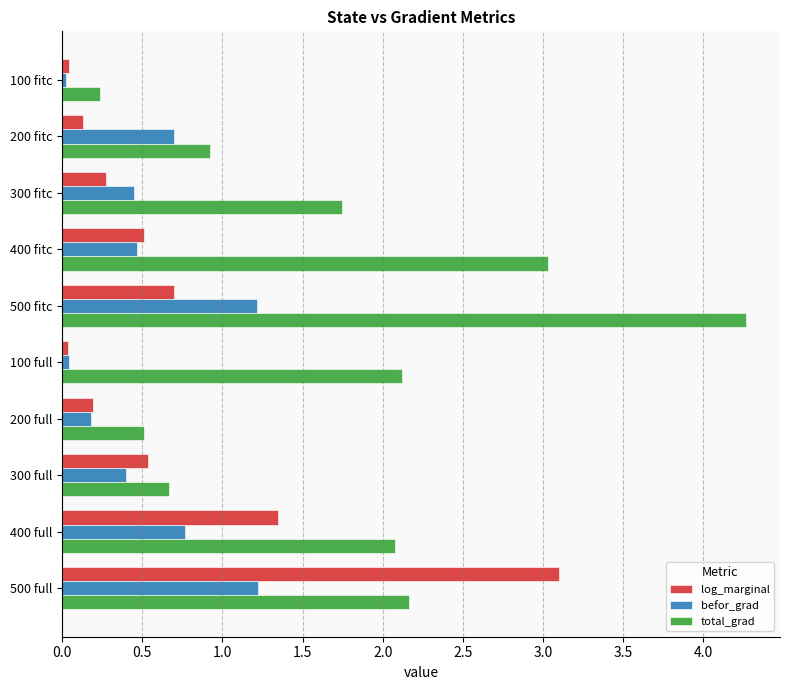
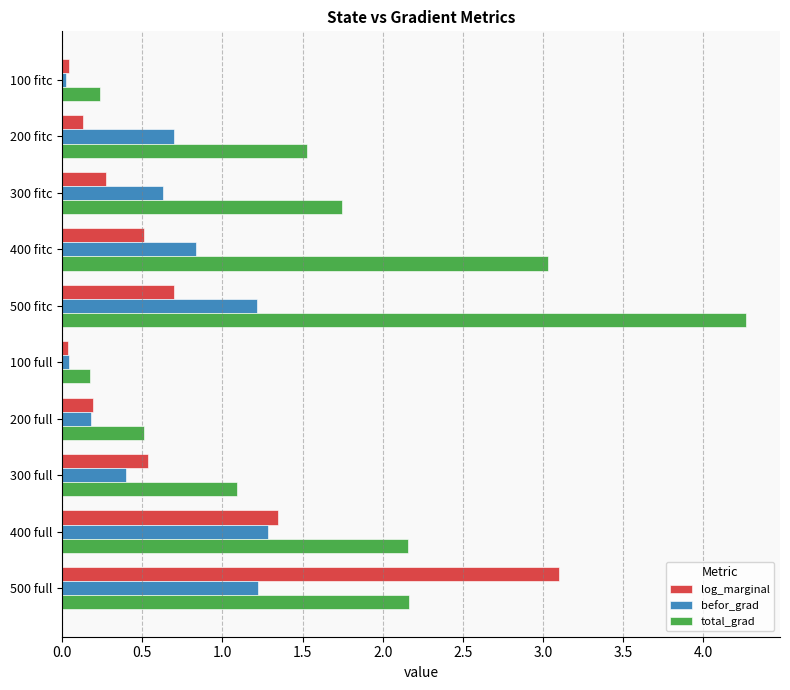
total_grad, 200 fitc: 0.92 -> 1.53
befor_grad, 300 fitc: 0.44 -> 0.63
befor_grad, 400 fitc: 0.46 -> 0.84
total_grad, 100 full: 2.12 -> 0.17
total_grad, 300 full: 0.67 -> 1.09
befor_grad, 400 full: 0.76 -> 1.28
total_grad, 400 full: 2.08 -> 2.16
